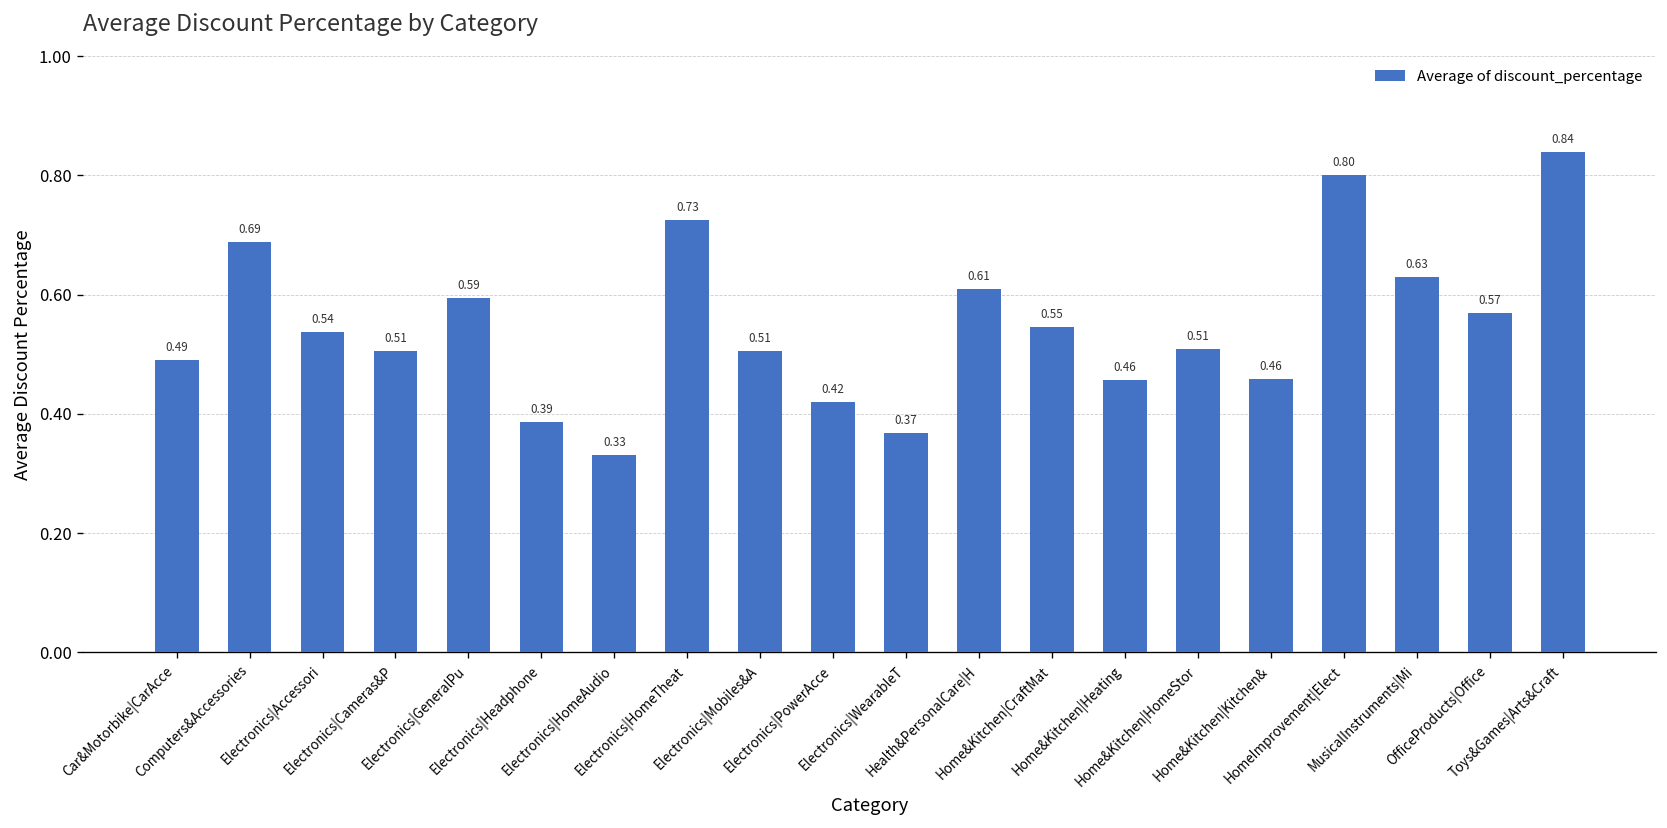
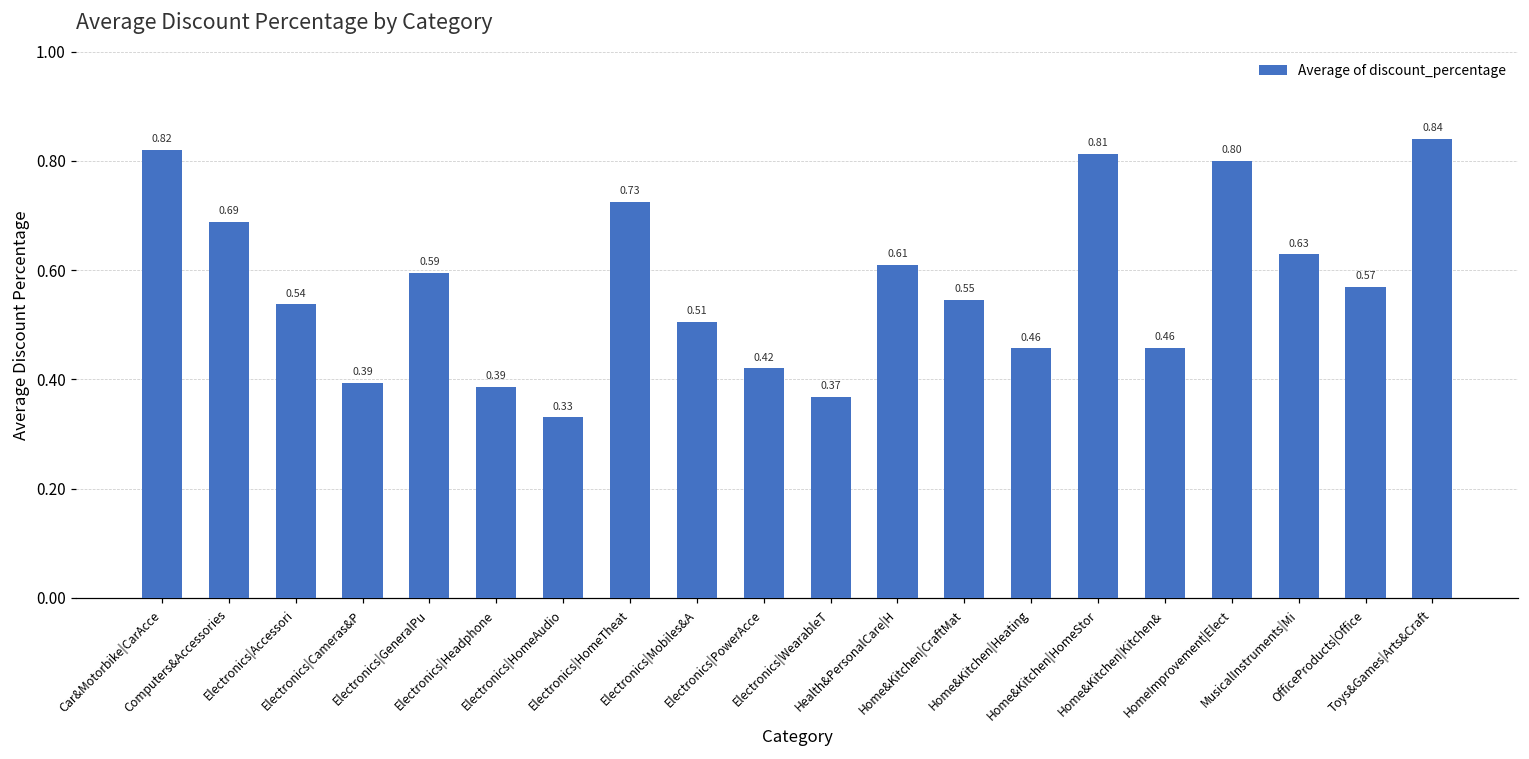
Car&Motorbike|CarAcce: 0.49 -> 0.82
Electronics|Cameras&P: 0.51 -> 0.39
Home&Kitchen|HomeStor: 0.51 -> 0.81
